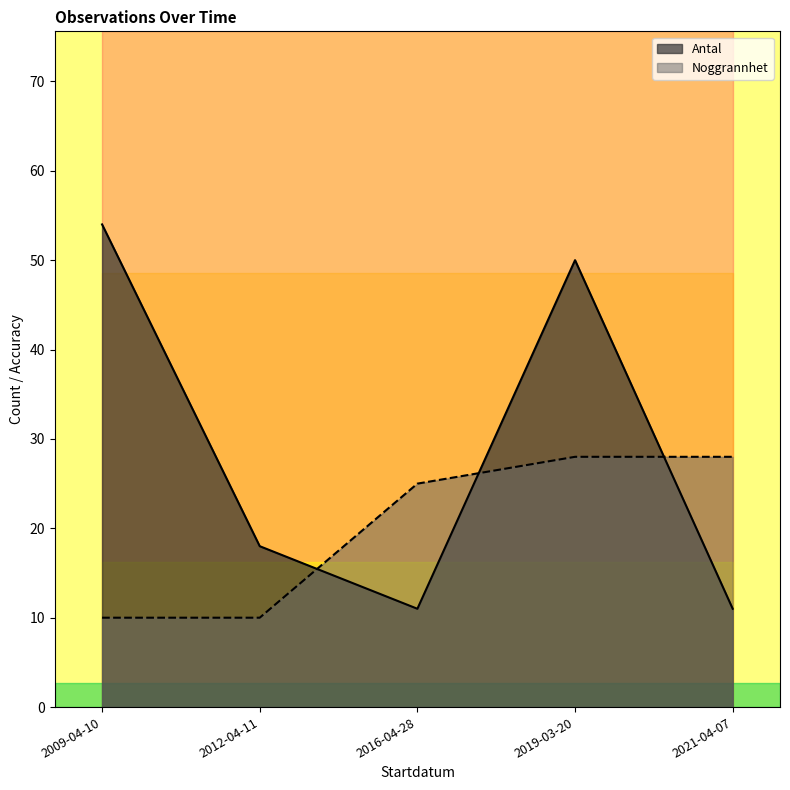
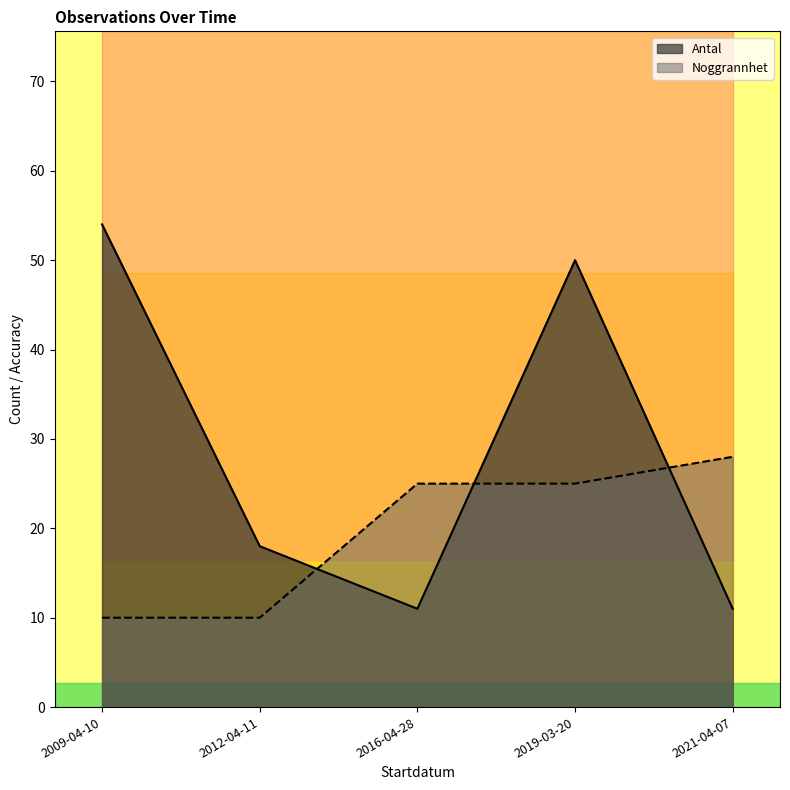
Noggrannhet, 2019-03-20: 28 -> 25
